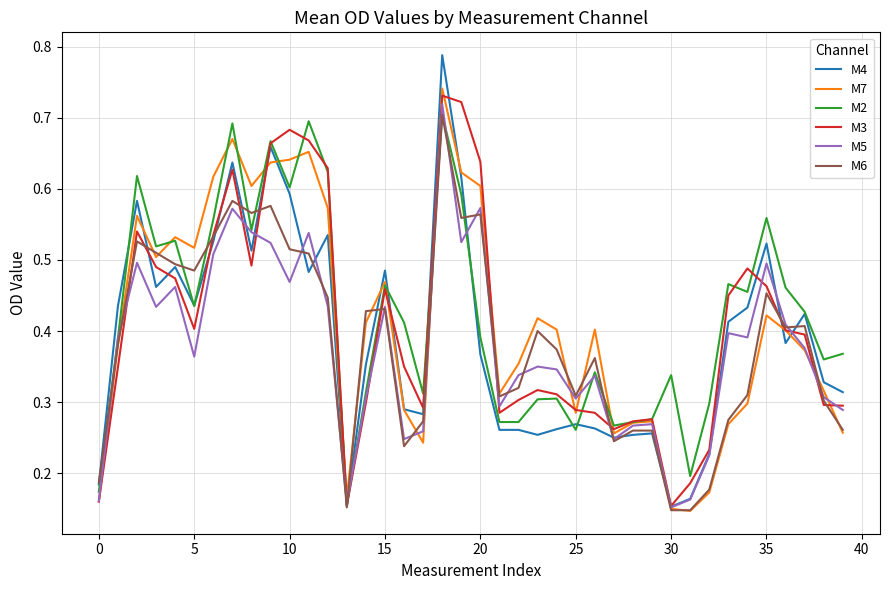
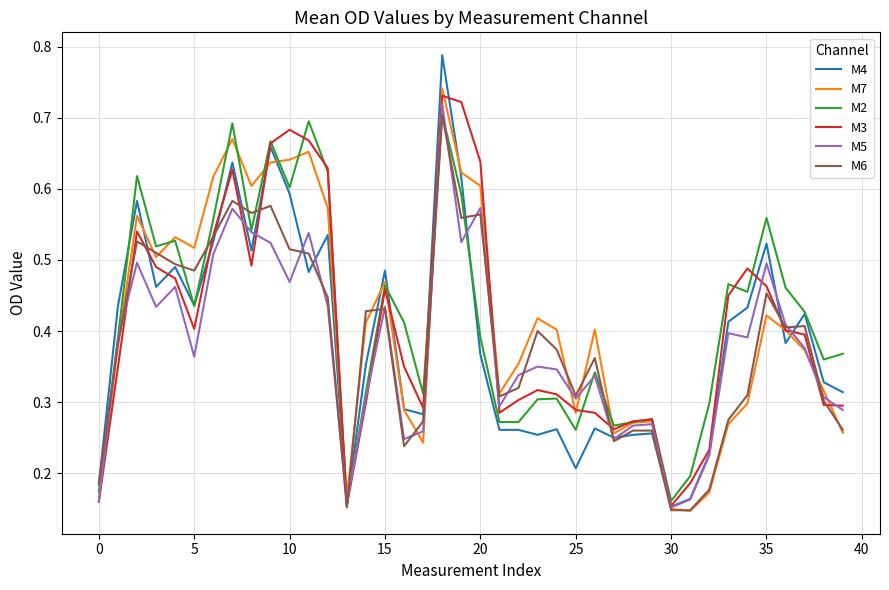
M4, 25: 0.27 -> 0.21
M2, 30: 0.34 -> 0.16
